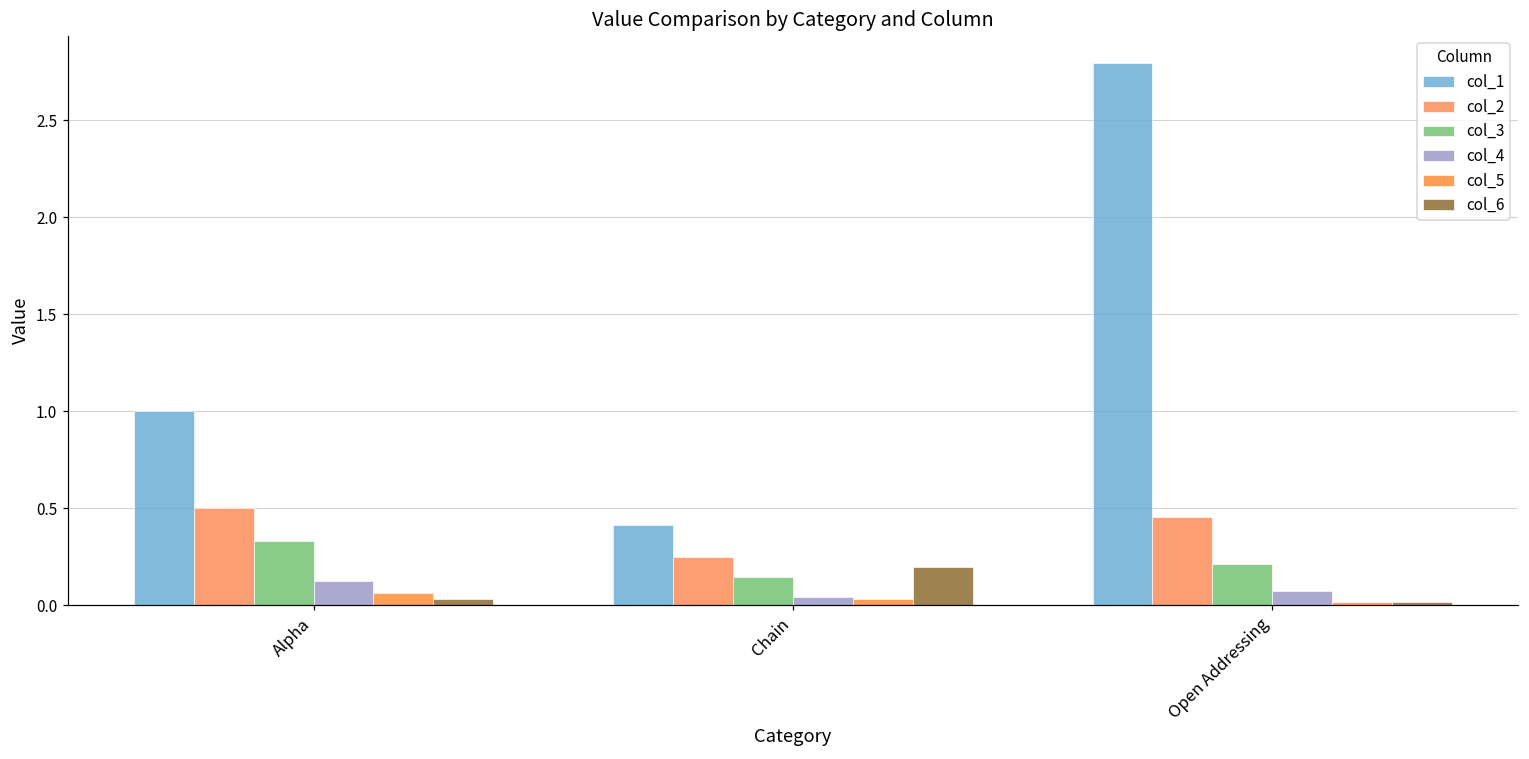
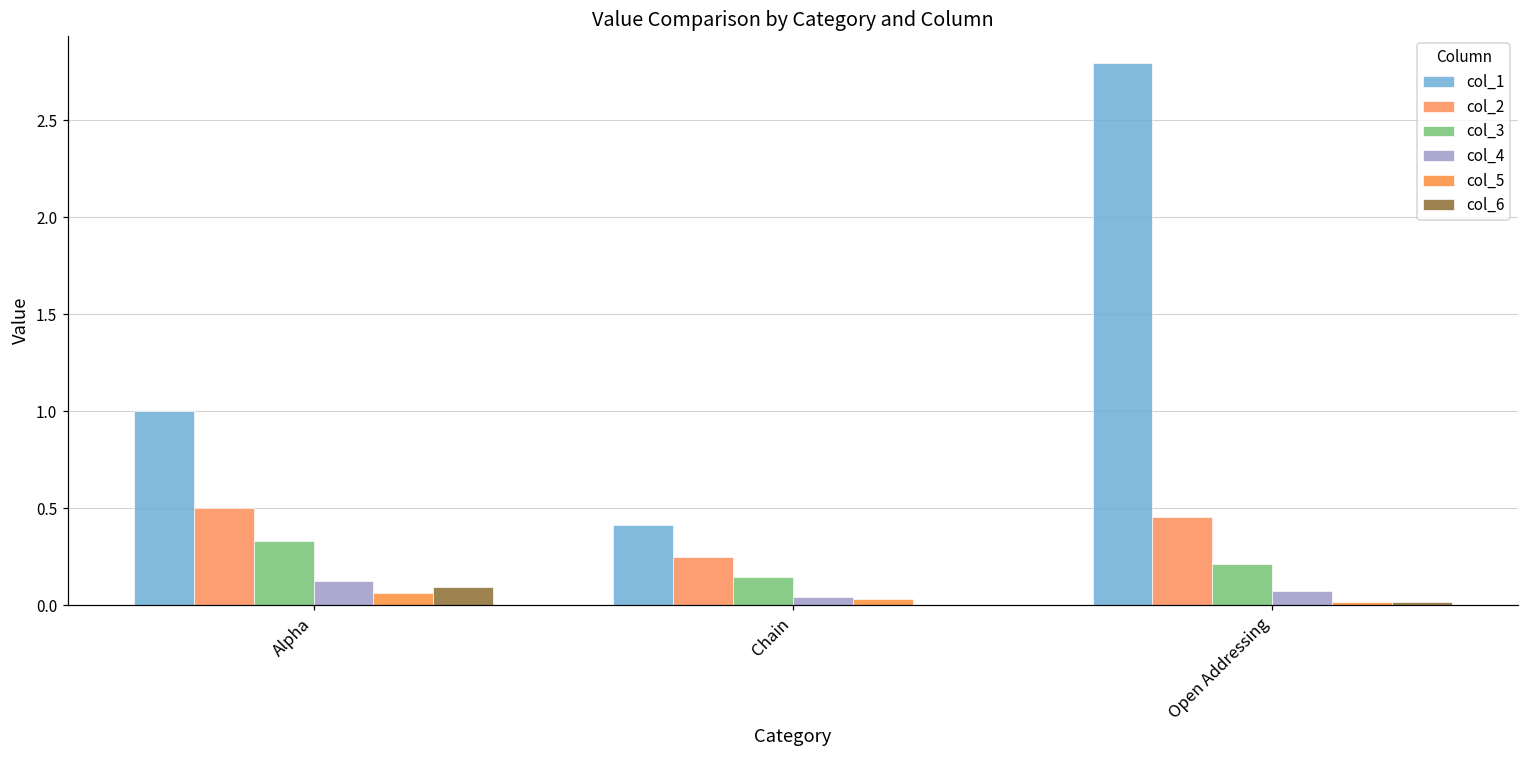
col_6, Alpha: 0.03 -> 0.09
col_6, Chain: 0.2 -> 0.0
